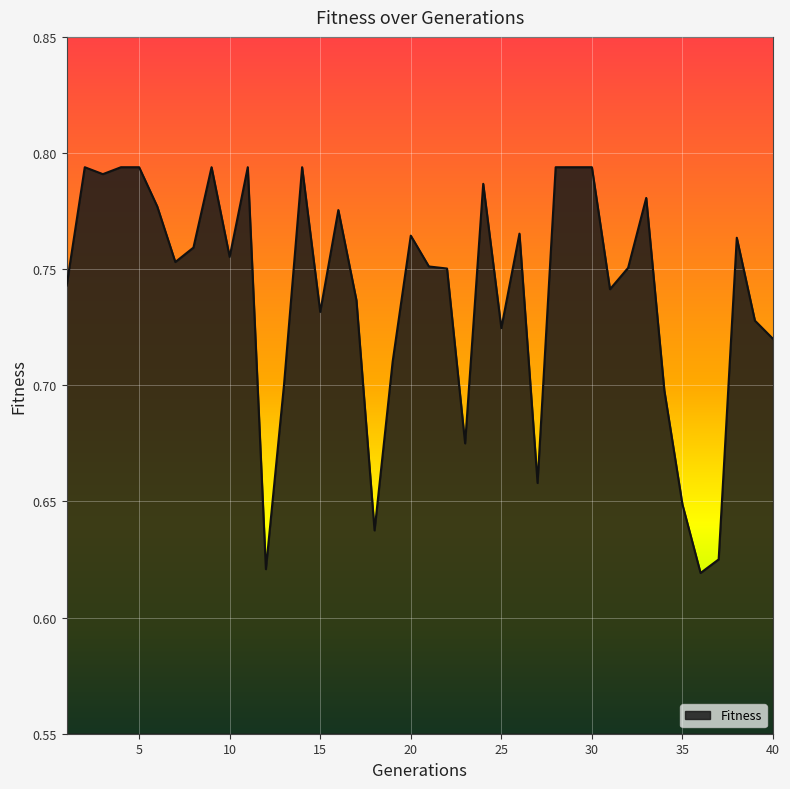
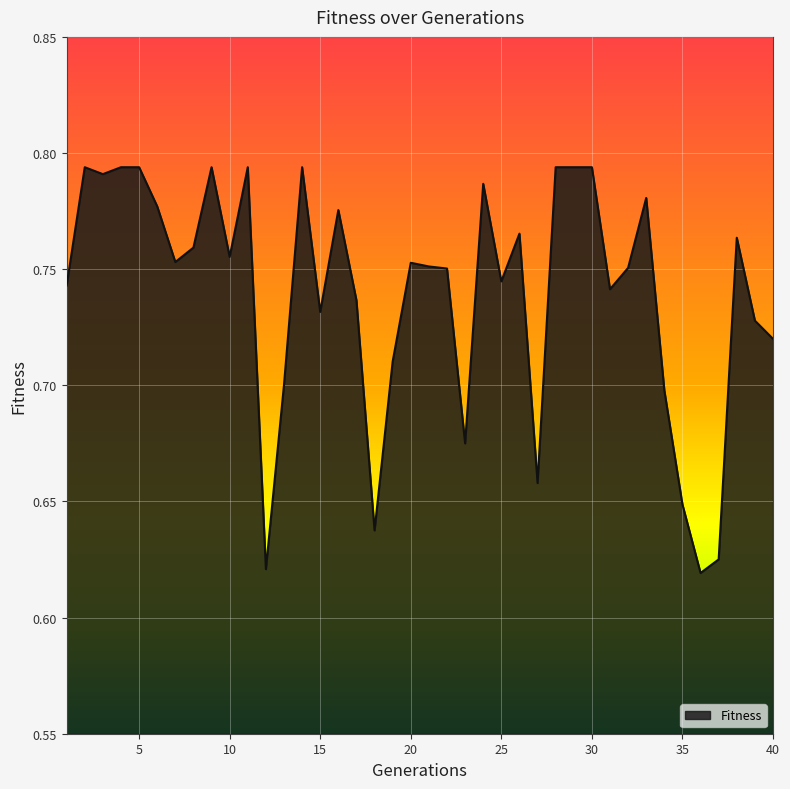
20: 0.764 -> 0.753
25: 0.725 -> 0.745
